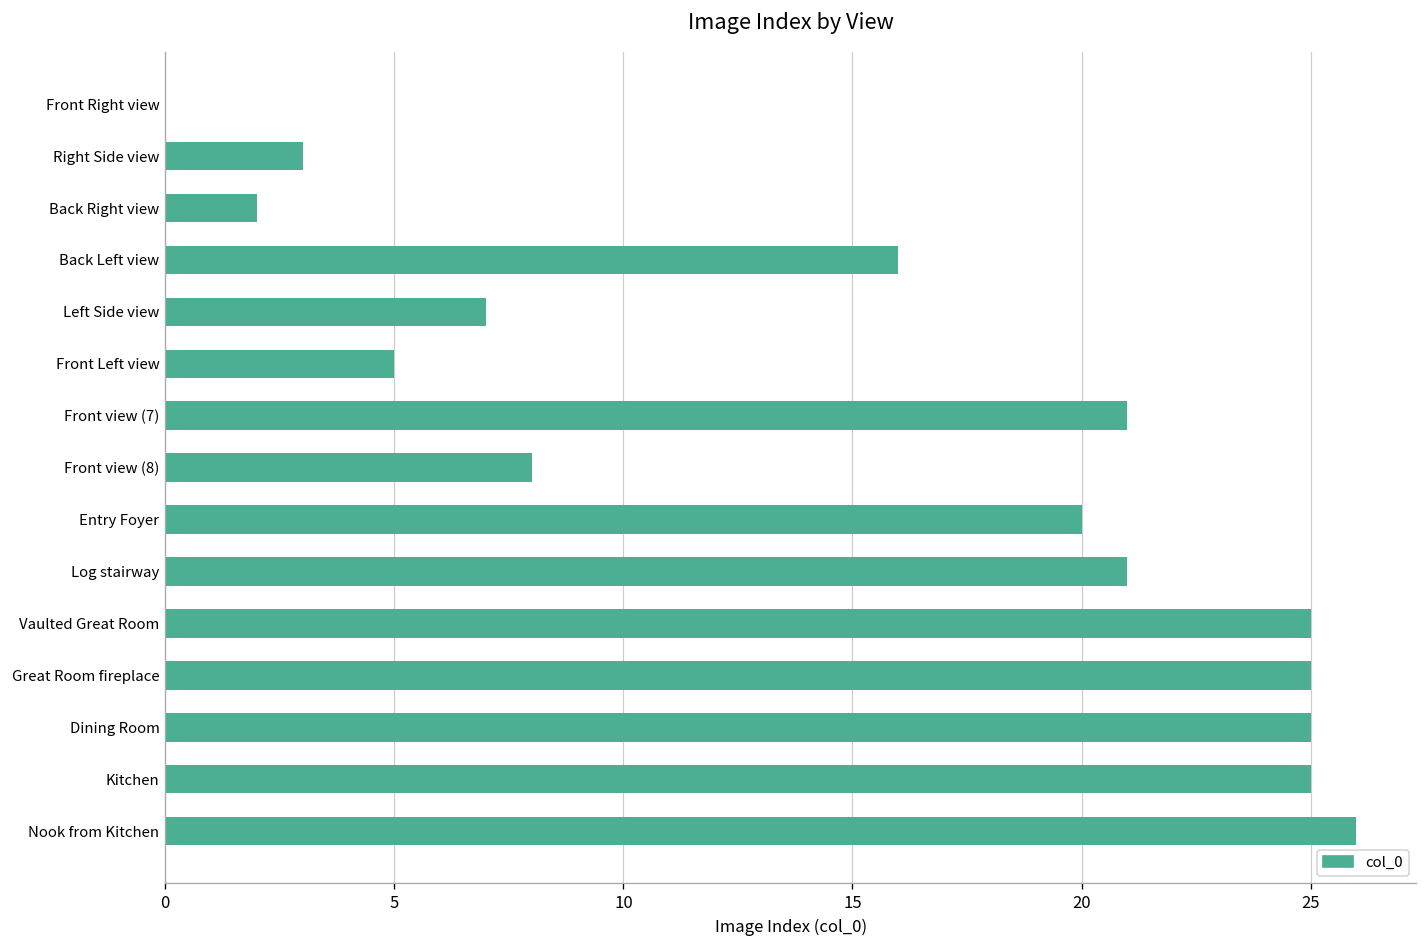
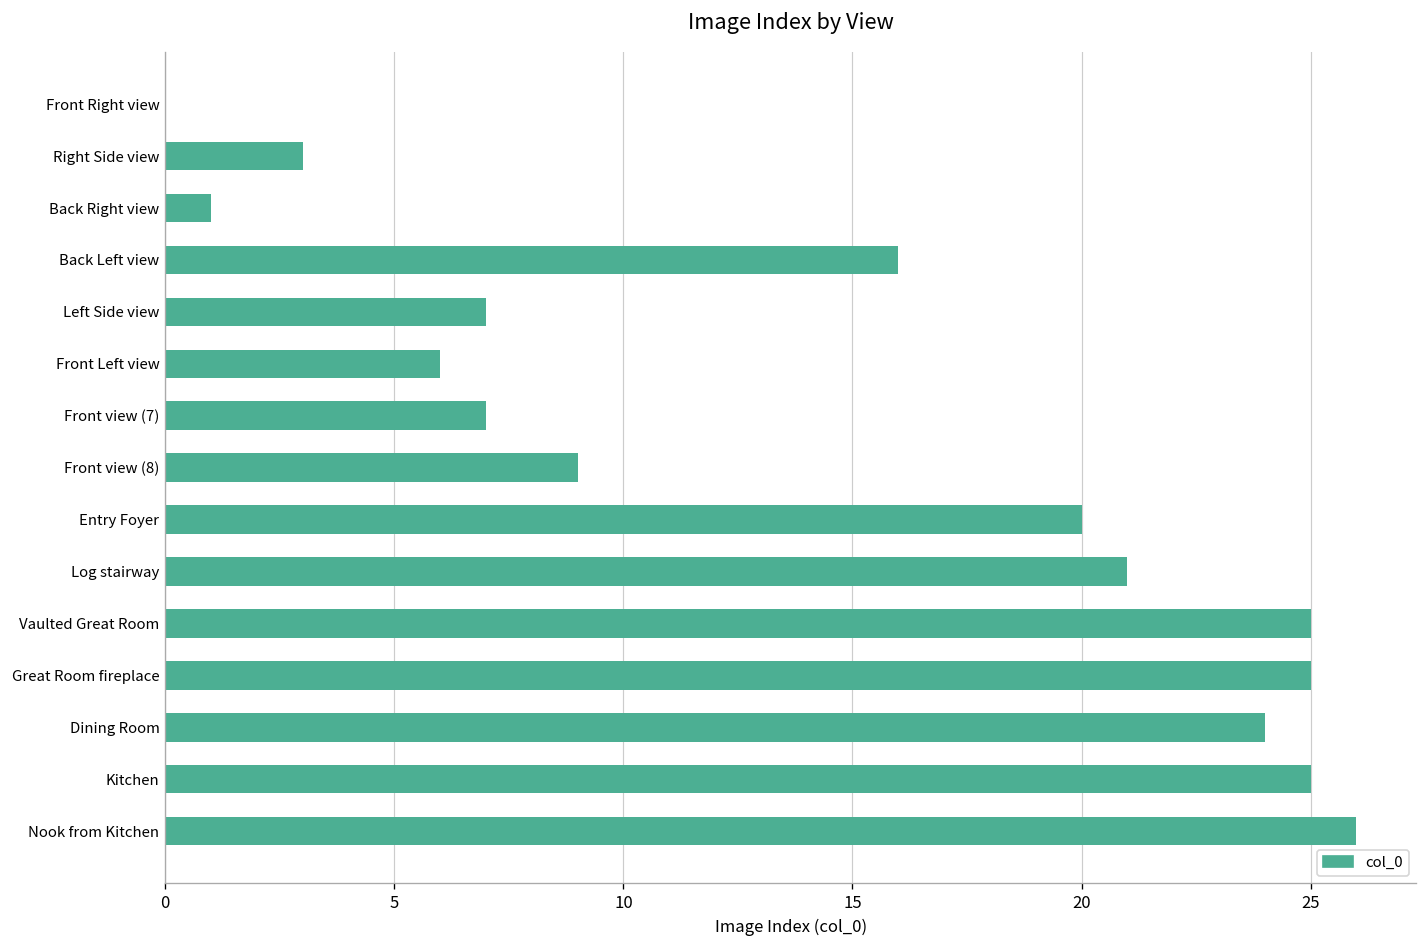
Back Right view: 2 -> 1
Front Left view: 5 -> 6
Front view (7): 21 -> 7
Front view (8): 8 -> 9
Dining Room: 25 -> 24
